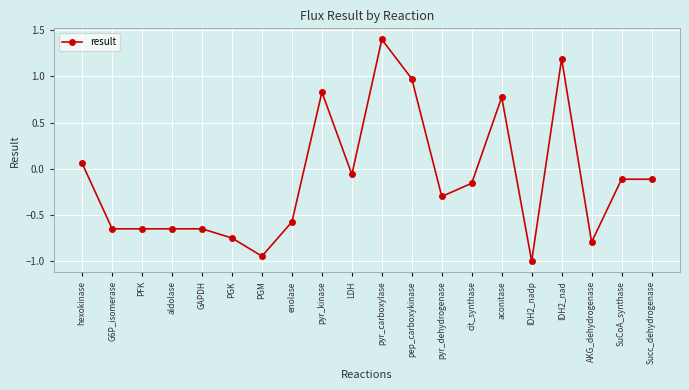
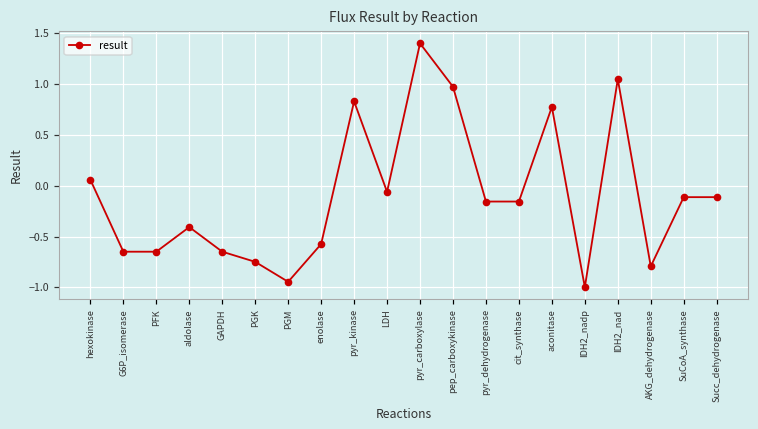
aldolase: -0.6 -> -0.4
pyr_dehydrogenase: -0.3 -> -0.2
IDH2_nad: 1.2 -> 1.0
